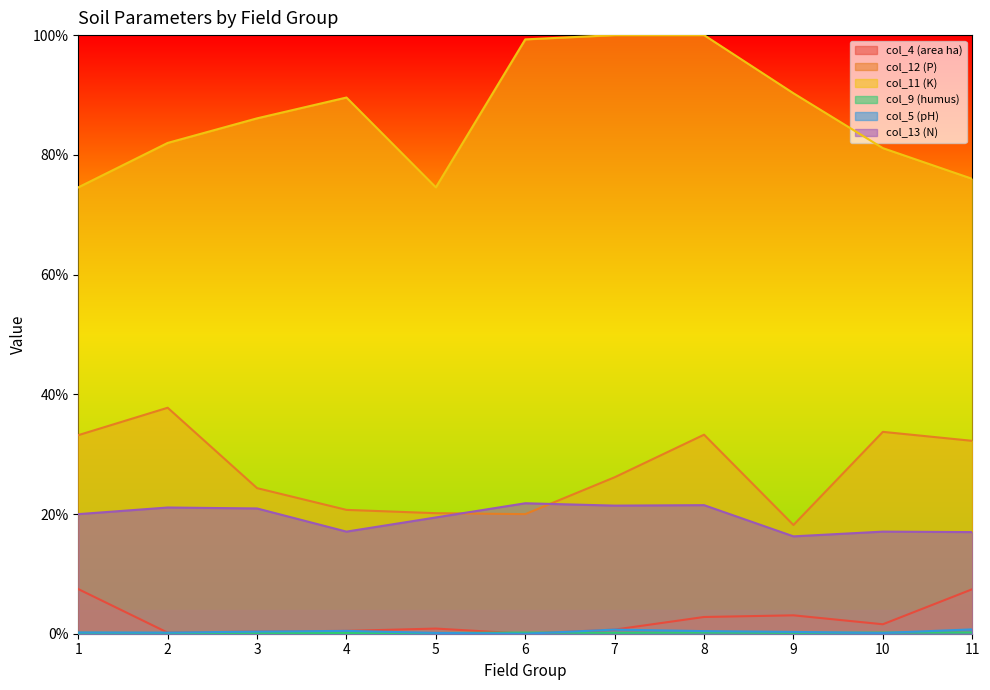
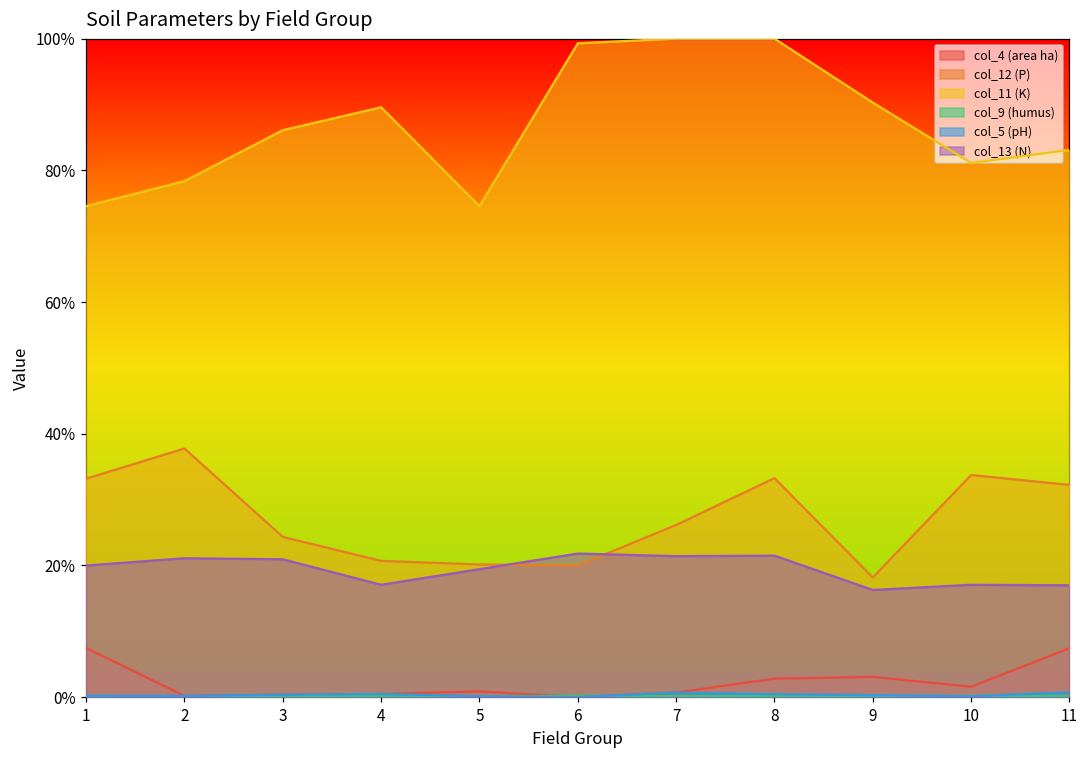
col_11 (K), 2: 82% -> 78%
col_11 (K), 11: 76% -> 83%
